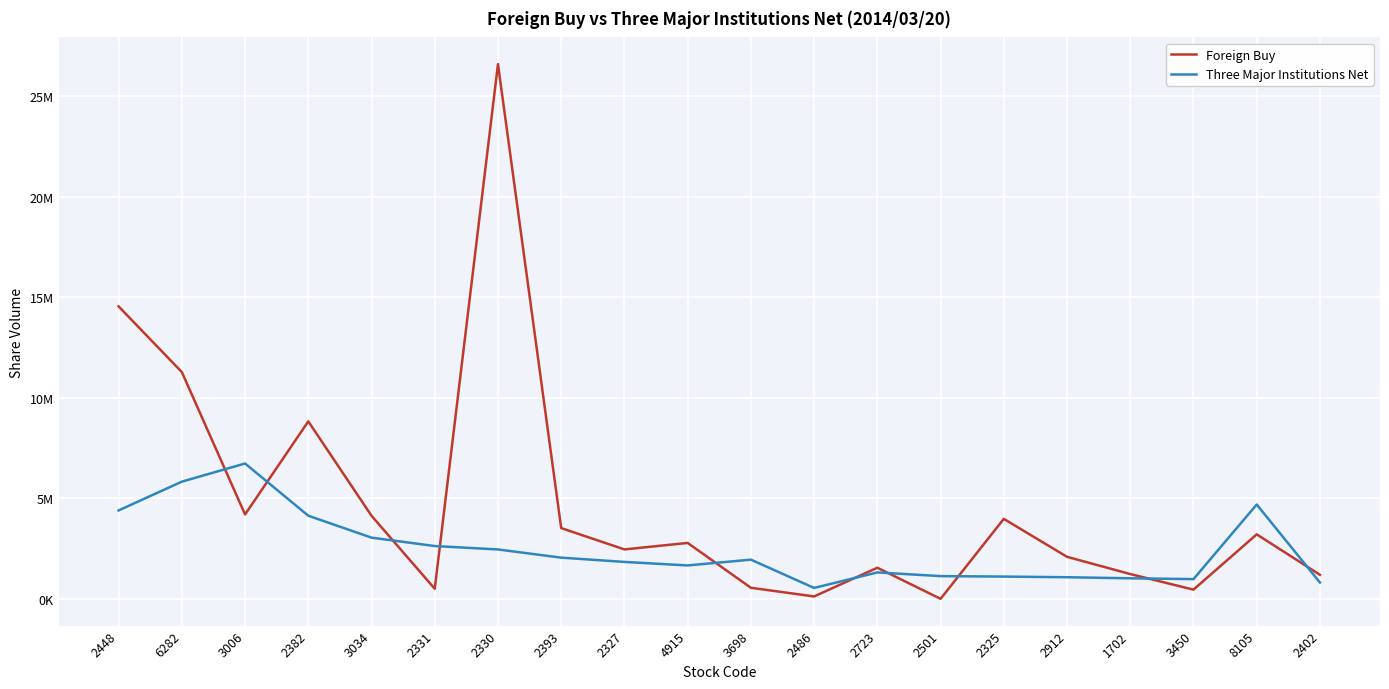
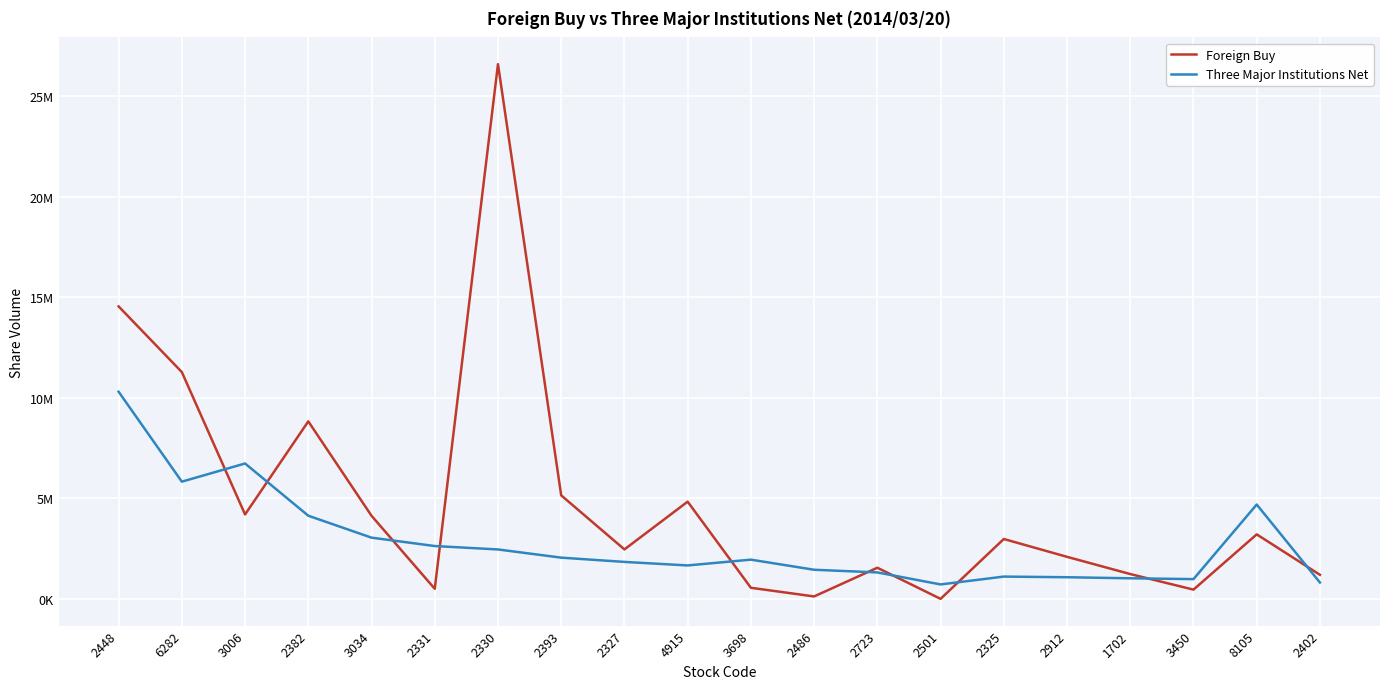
Three Major Institutions Net, 2448: 4400000 -> 10300000
Foreign Buy, 2393: 3500000 -> 5100000
Foreign Buy, 4915: 2800000 -> 4800000
Three Major Institutions Net, 2486: 500000 -> 1400000
Three Major Institutions Net, 2501: 1100000 -> 700000
Foreign Buy, 2325: 4000000 -> 3000000
